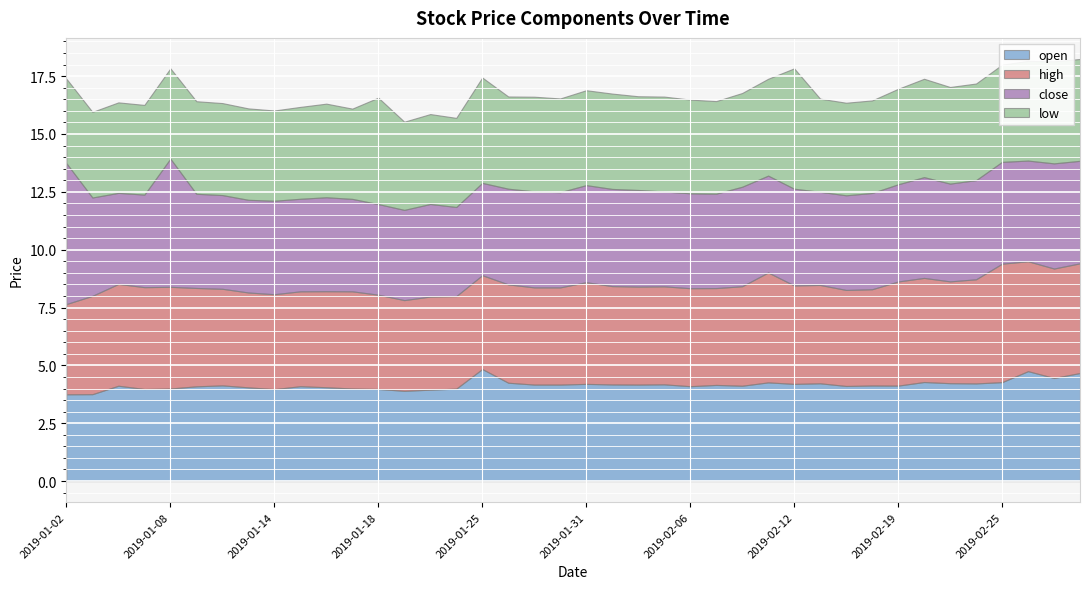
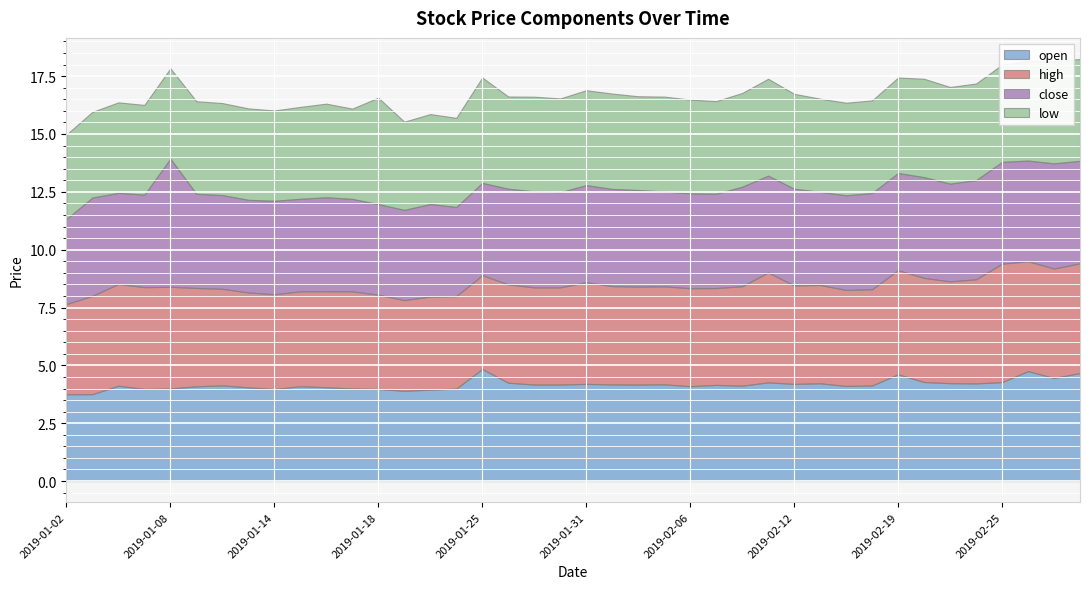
close, 2019-01-02: 6.1 -> 3.7
low, 2019-02-12: 5.2 -> 4.1
open, 2019-02-19: 4.1 -> 4.6
